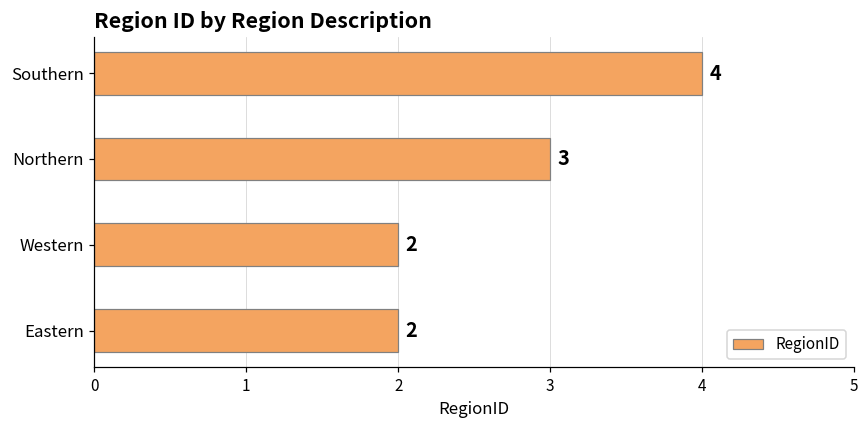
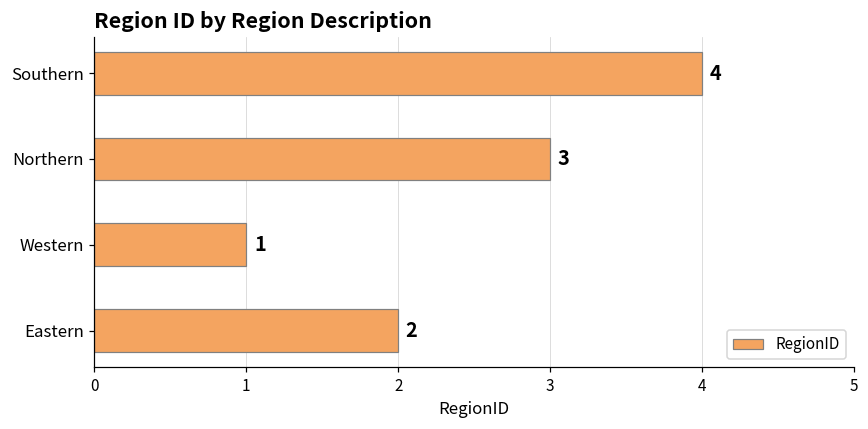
Western: 2 -> 1
